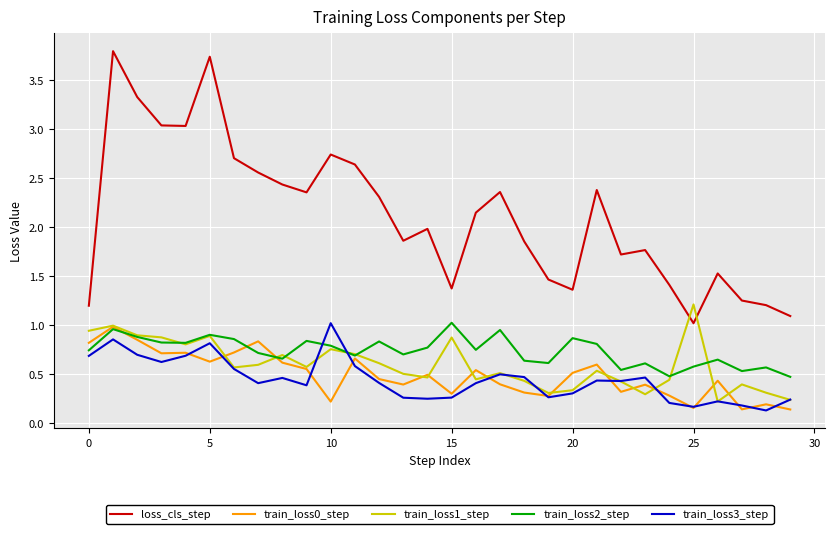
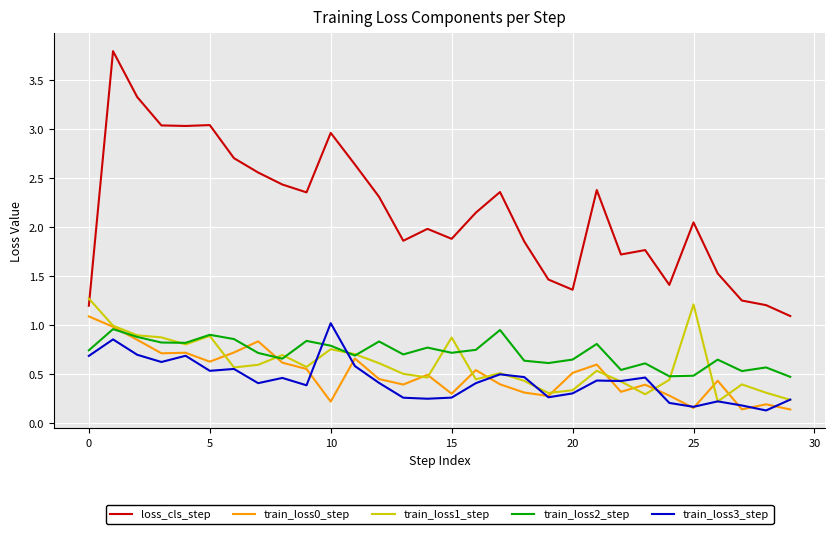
train_loss0_step, 0: 0.8 -> 1.1
train_loss1_step, 0: 0.9 -> 1.3
loss_cls_step, 5: 3.7 -> 3.0
train_loss3_step, 5: 0.8 -> 0.5
loss_cls_step, 10: 2.7 -> 3.0
loss_cls_step, 15: 1.4 -> 1.9
train_loss2_step, 15: 1.0 -> 0.7
train_loss2_step, 20: 0.9 -> 0.6
loss_cls_step, 25: 1.0 -> 2.0
train_loss2_step, 25: 0.6 -> 0.5
